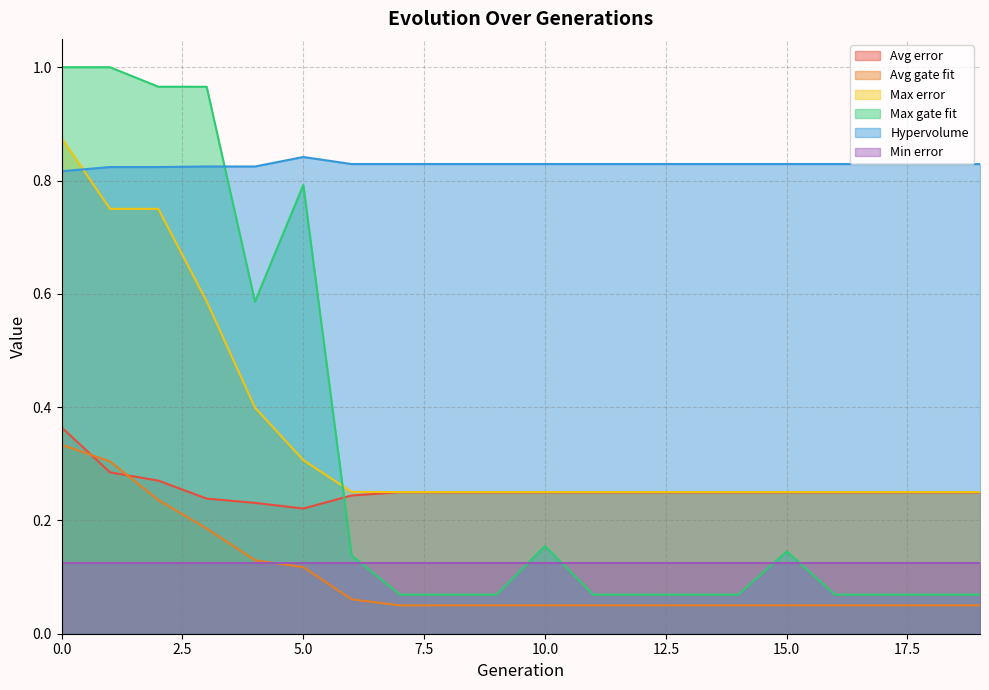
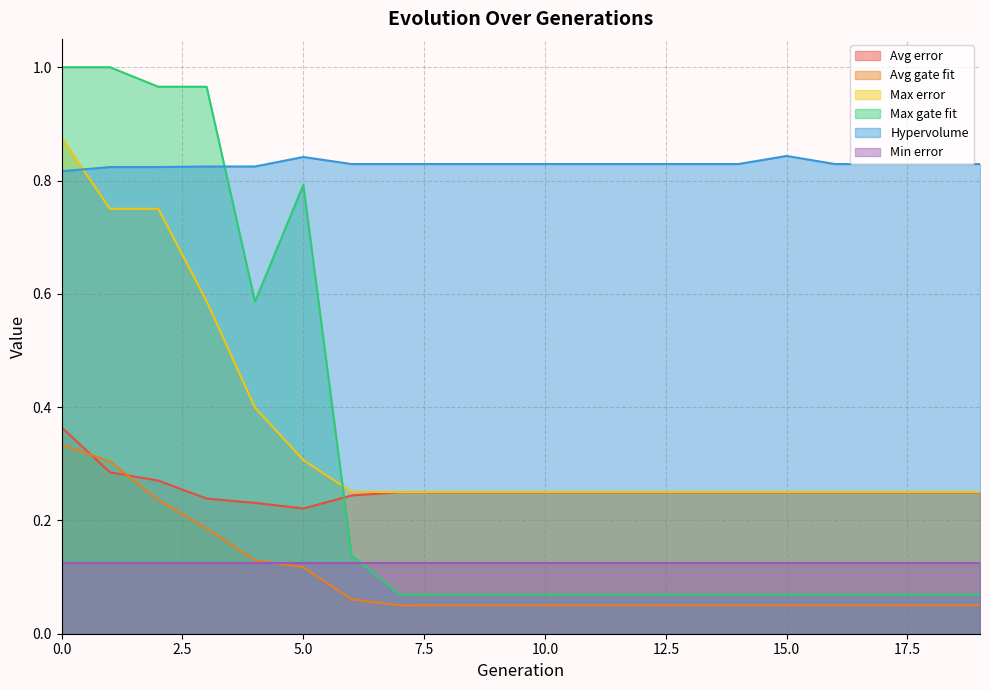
Max gate fit, 10.0: 0.15 -> 0.07
Max gate fit, 15.0: 0.15 -> 0.07
Hypervolume, 15.0: 0.83 -> 0.84
